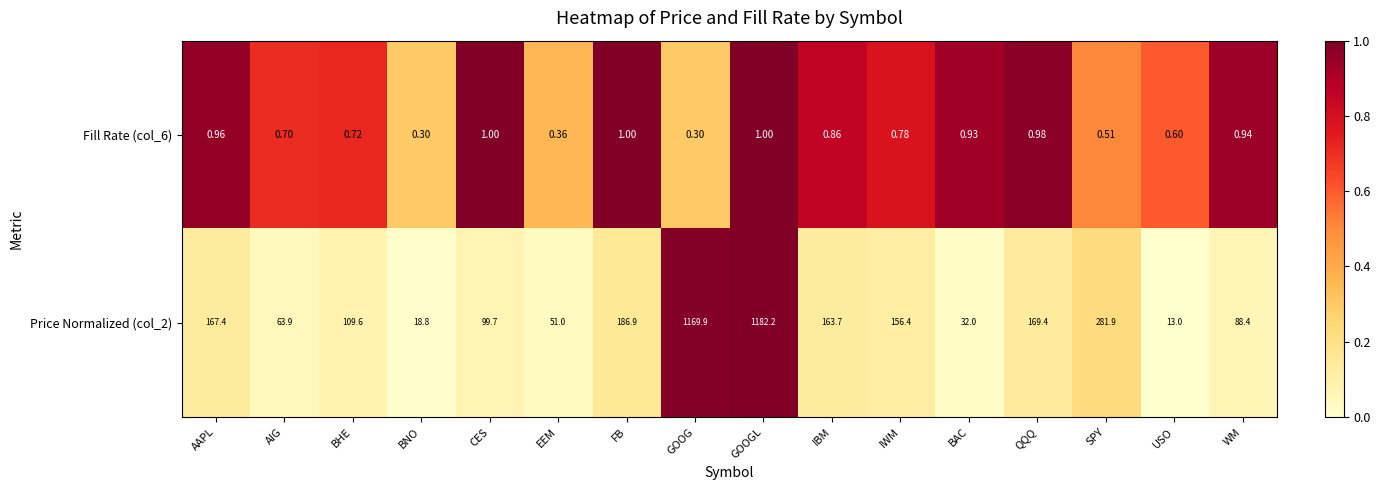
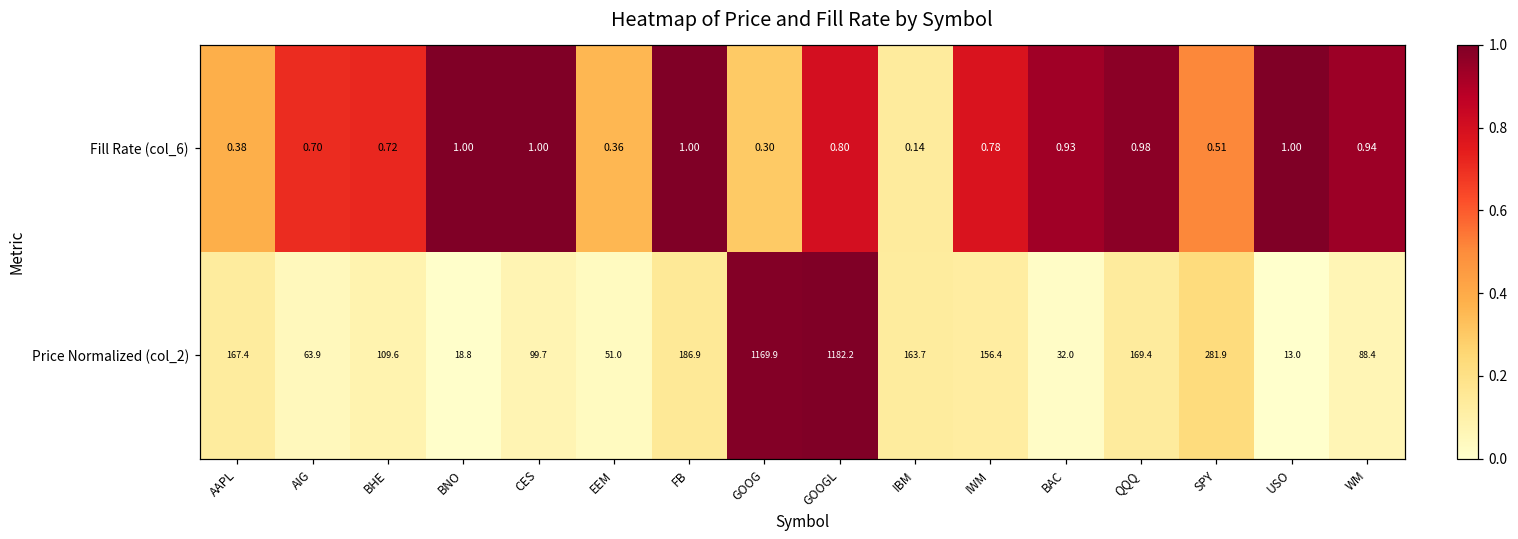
Fill Rate (col_6), AAPL: 0.96 -> 0.38
Fill Rate (col_6), BNO: 0.30 -> 1.00
Fill Rate (col_6), GOOGL: 1.00 -> 0.80
Fill Rate (col_6), IBM: 0.86 -> 0.14
Fill Rate (col_6), USO: 0.60 -> 1.00
